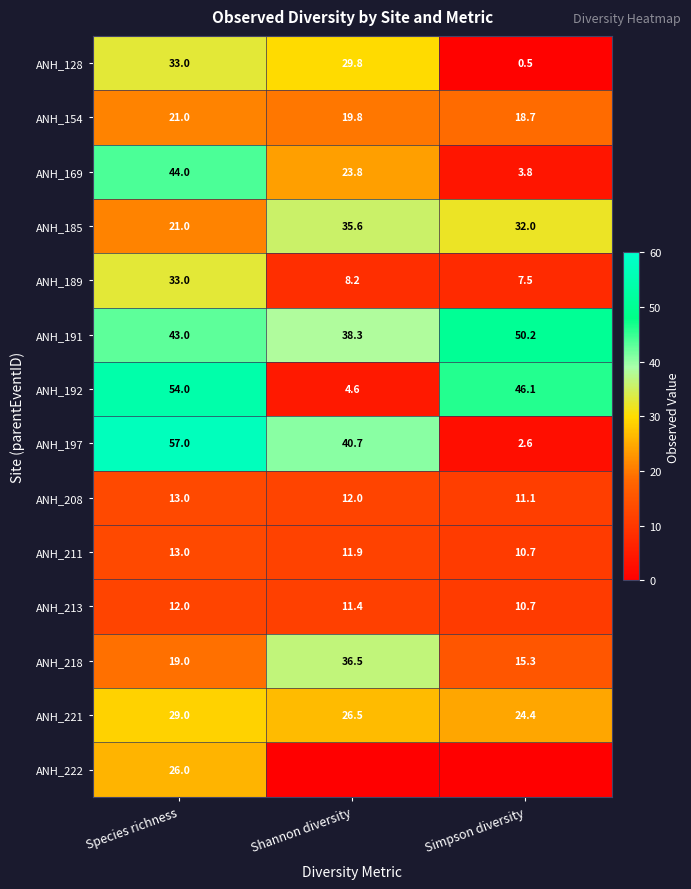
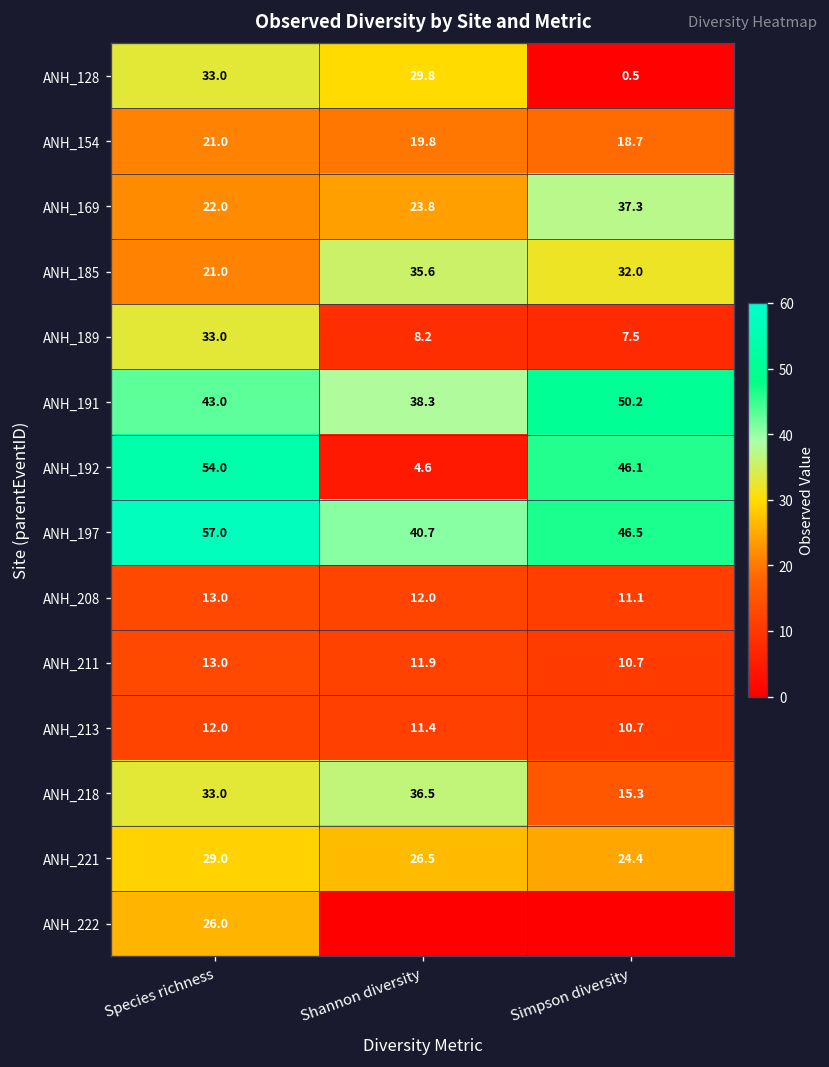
ANH_169, Species richness: 44.0 -> 22.0
ANH_169, Simpson diversity: 3.8 -> 37.3
ANH_197, Simpson diversity: 2.6 -> 46.5
ANH_218, Species richness: 19.0 -> 33.0
